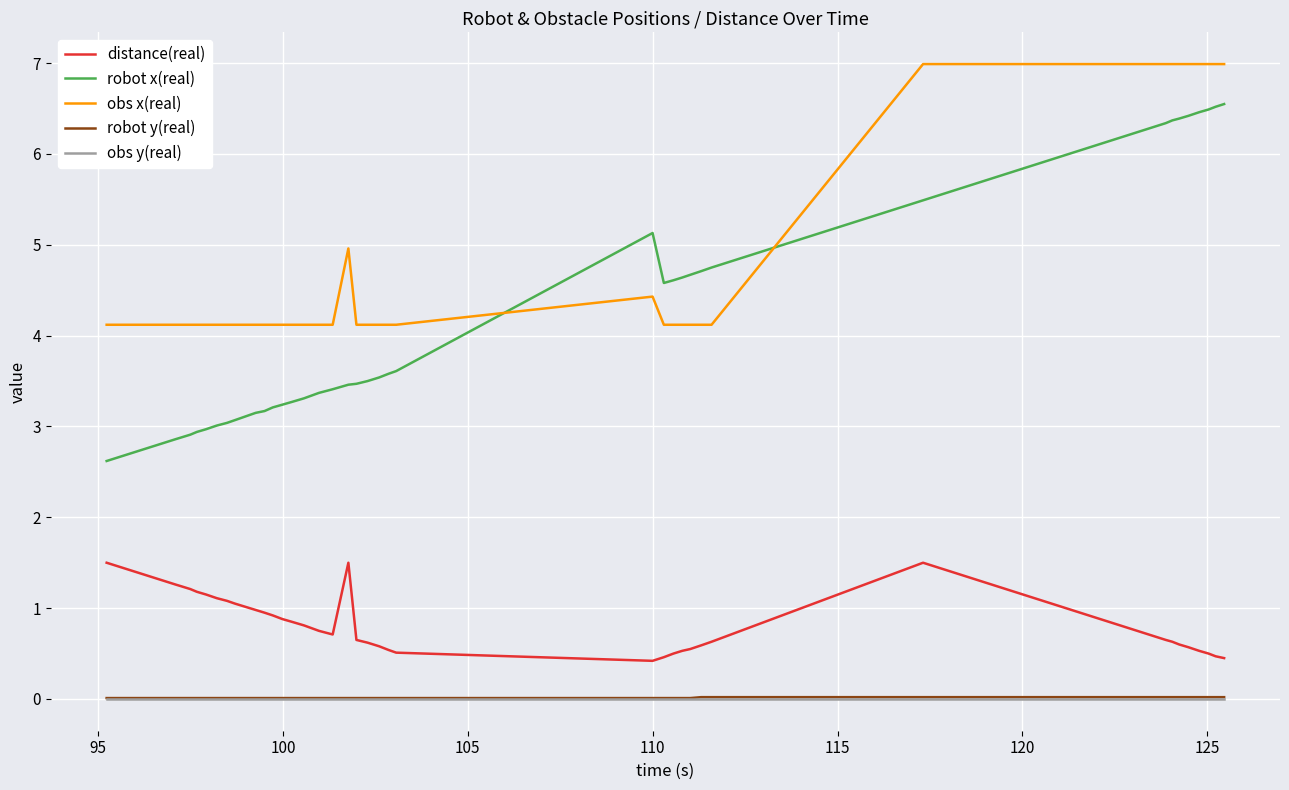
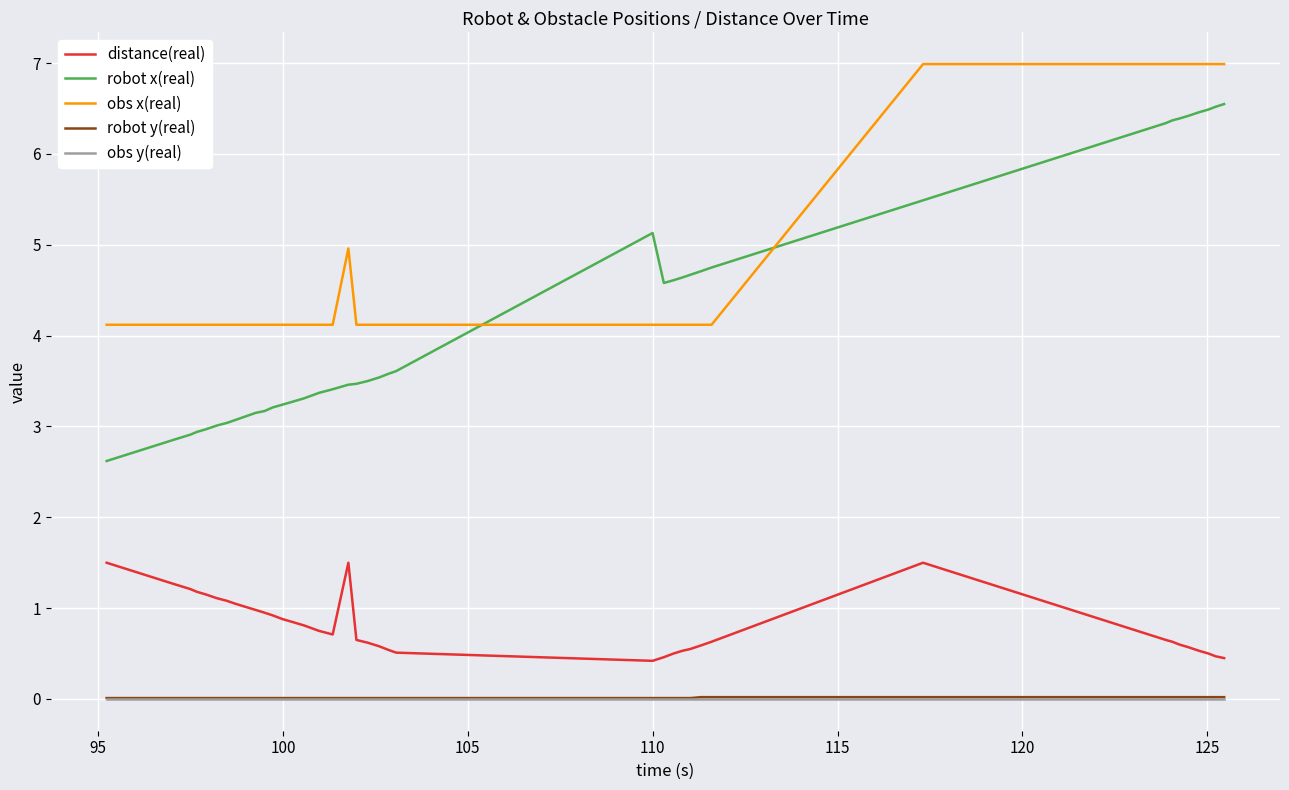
obs x(real), 110: 4.4 -> 4.1
